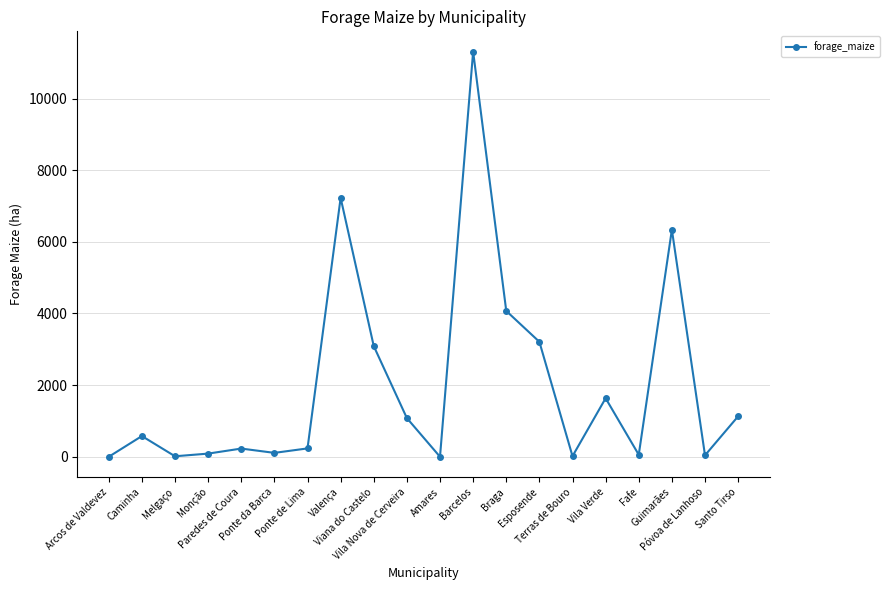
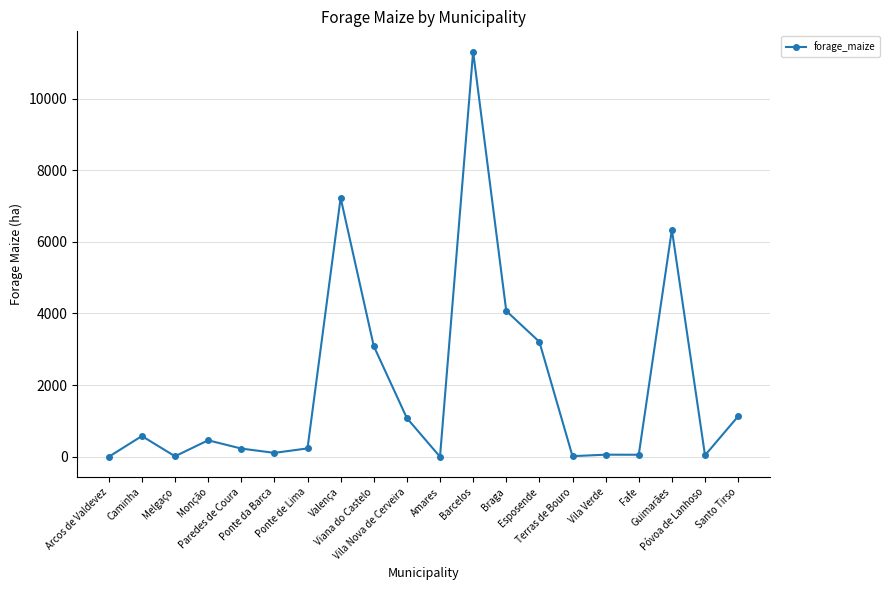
Monção: 100 -> 500
Vila Verde: 1600 -> 100
